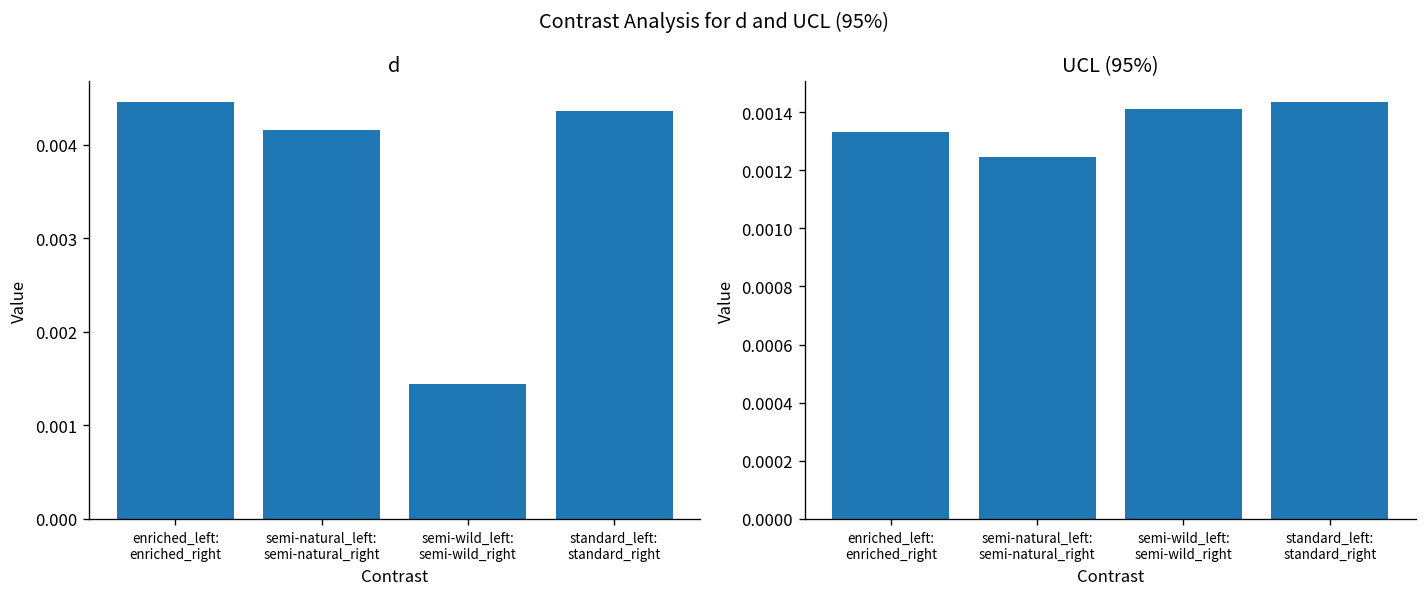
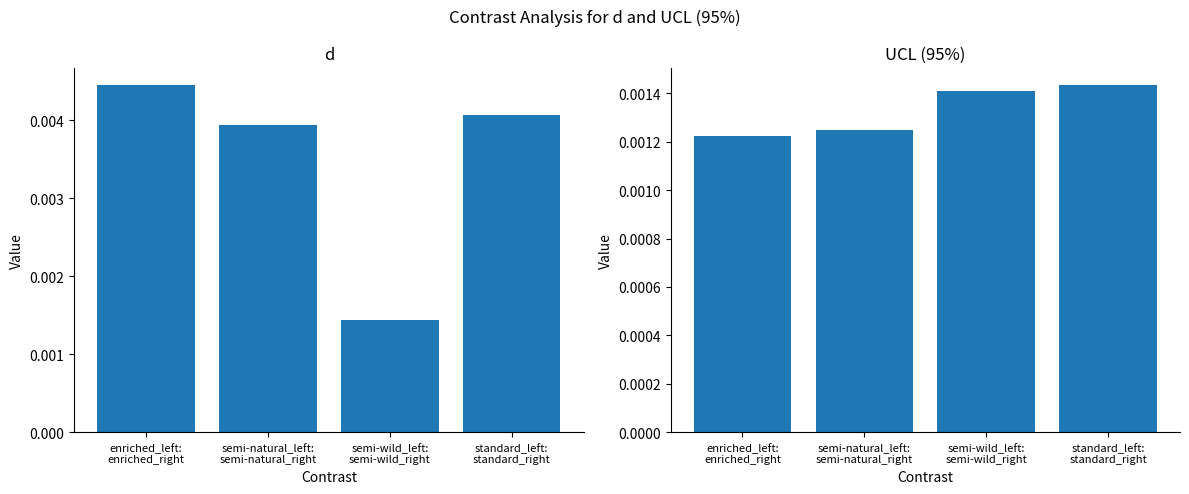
d, semi-natural_left: semi-natural_right: 0.0042 -> 0.0039
d, standard_left: standard_right: 0.0044 -> 0.0041
UCL (95%), enriched_left: enriched_right: 0.00133 -> 0.00122
